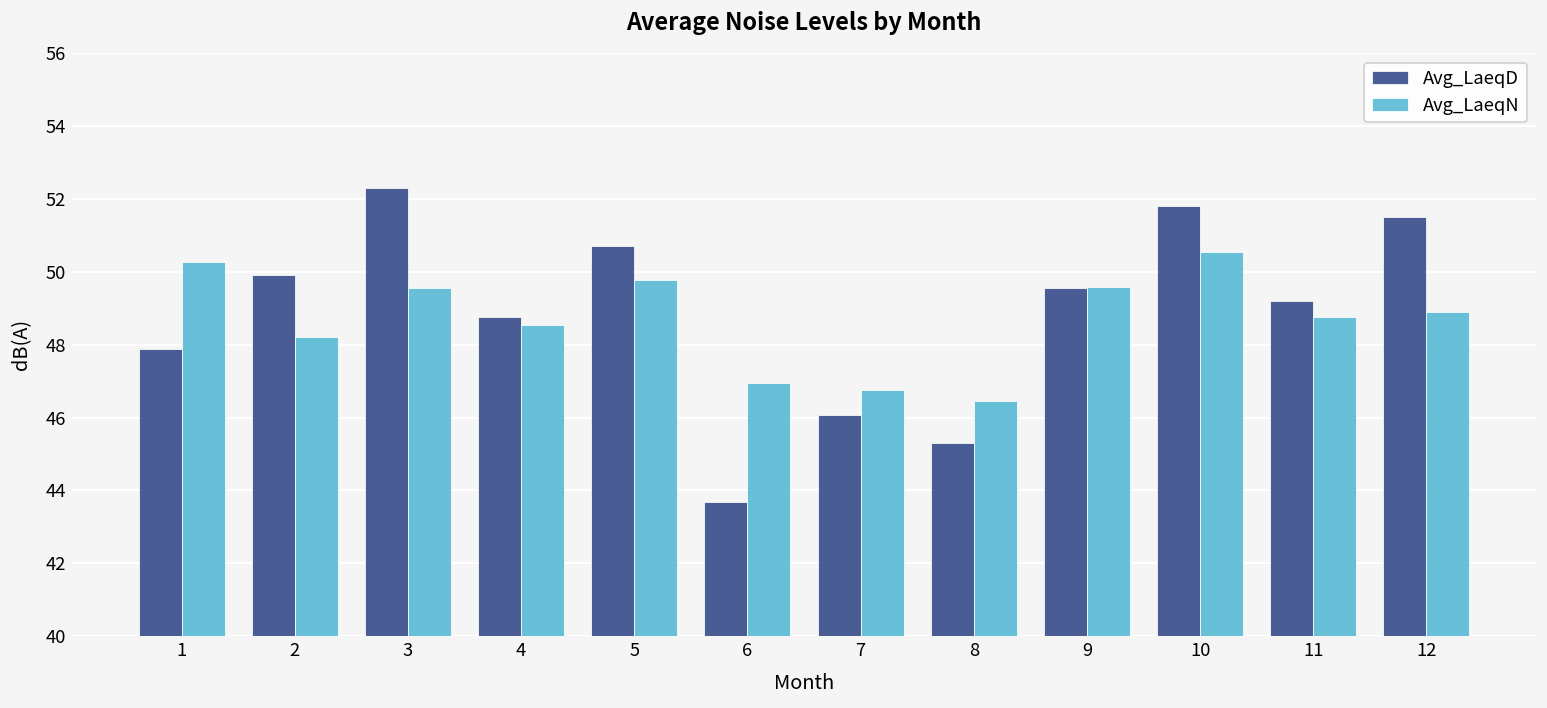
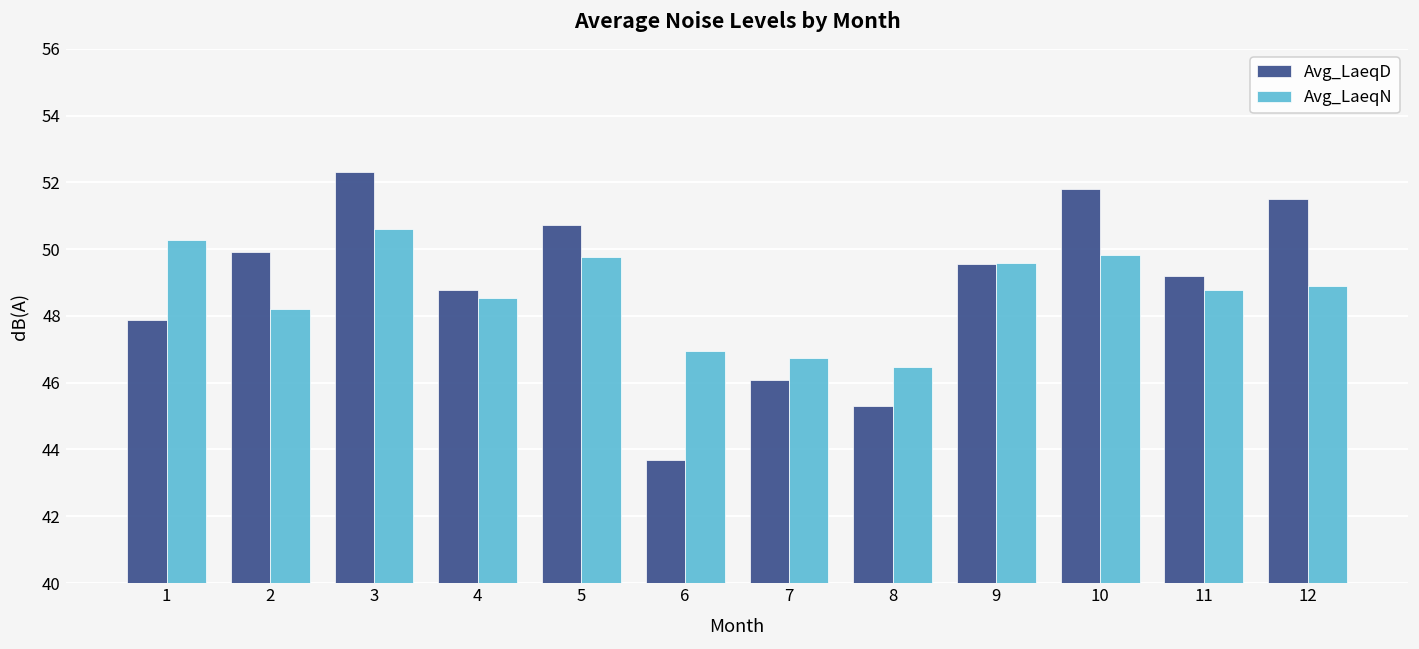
Avg_LaeqN, 3: 49.6 -> 50.6
Avg_LaeqN, 10: 50.5 -> 49.8
